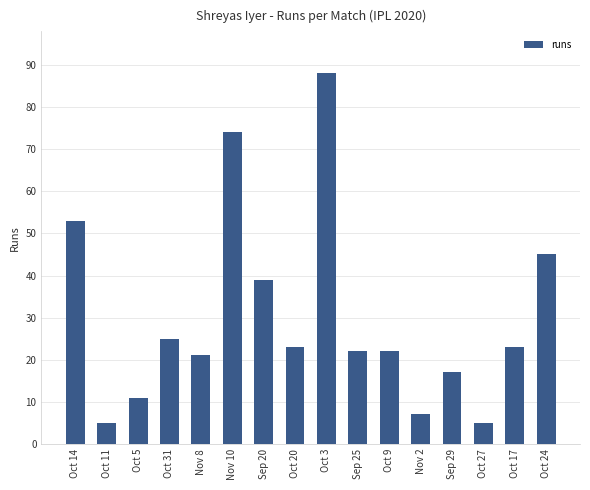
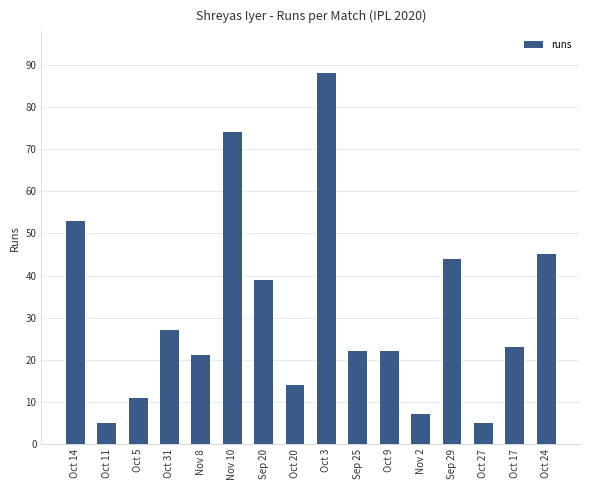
Oct 31: 25 -> 27
Oct 20: 23 -> 14
Sep 29: 17 -> 44
